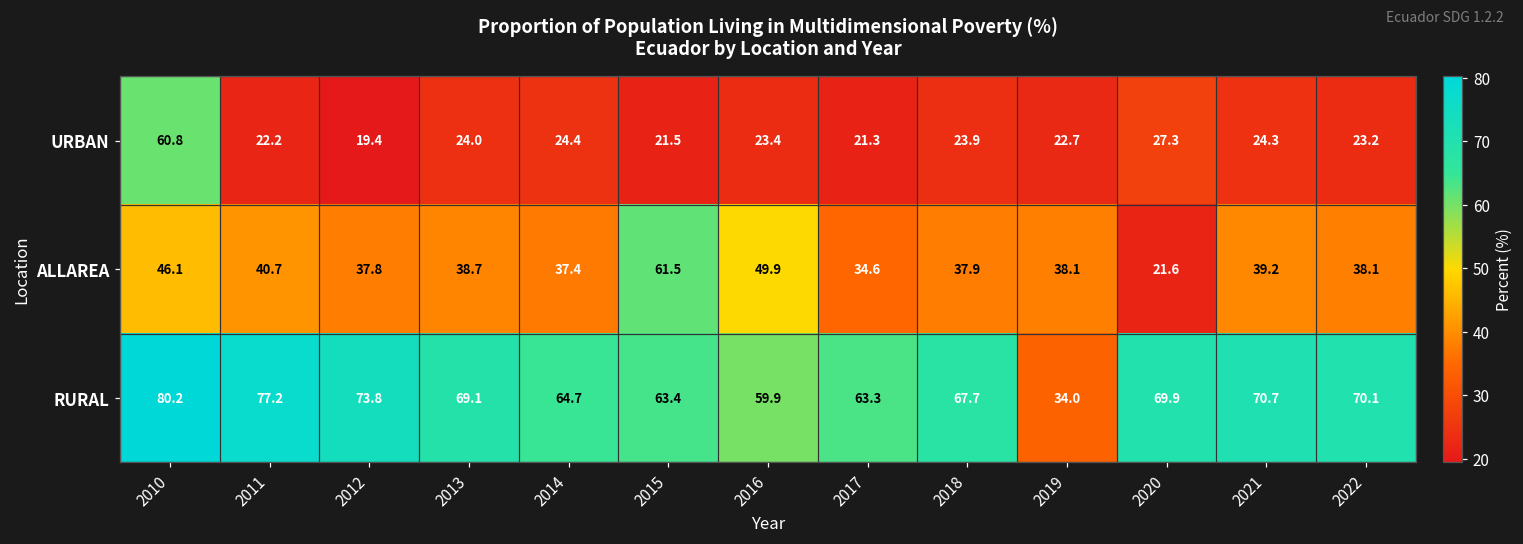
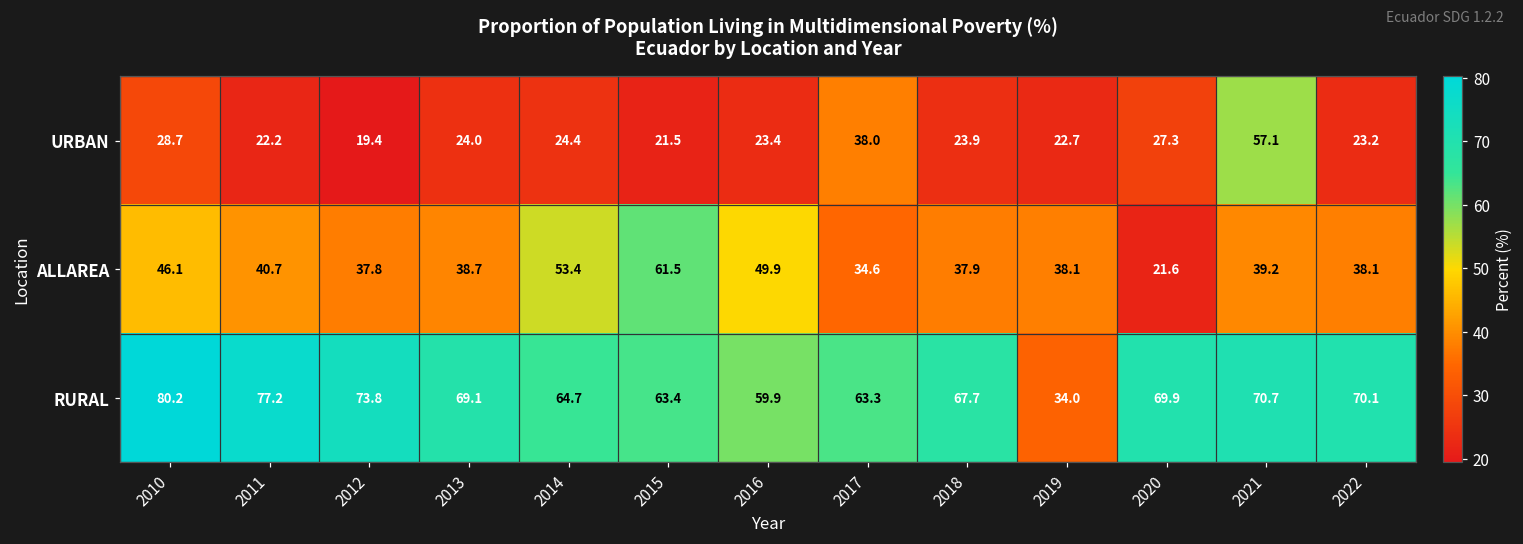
URBAN, 2010: 60.8 -> 28.7
URBAN, 2017: 21.3 -> 38.0
URBAN, 2021: 24.3 -> 57.1
ALLAREA, 2014: 37.4 -> 53.4
